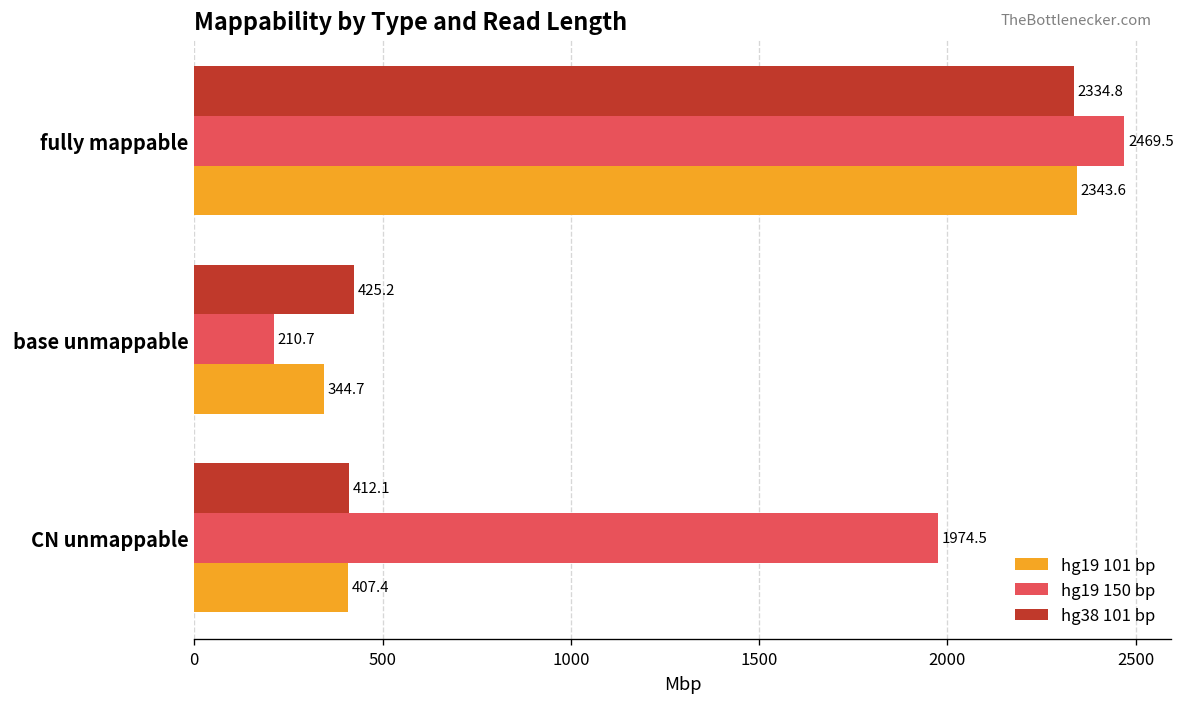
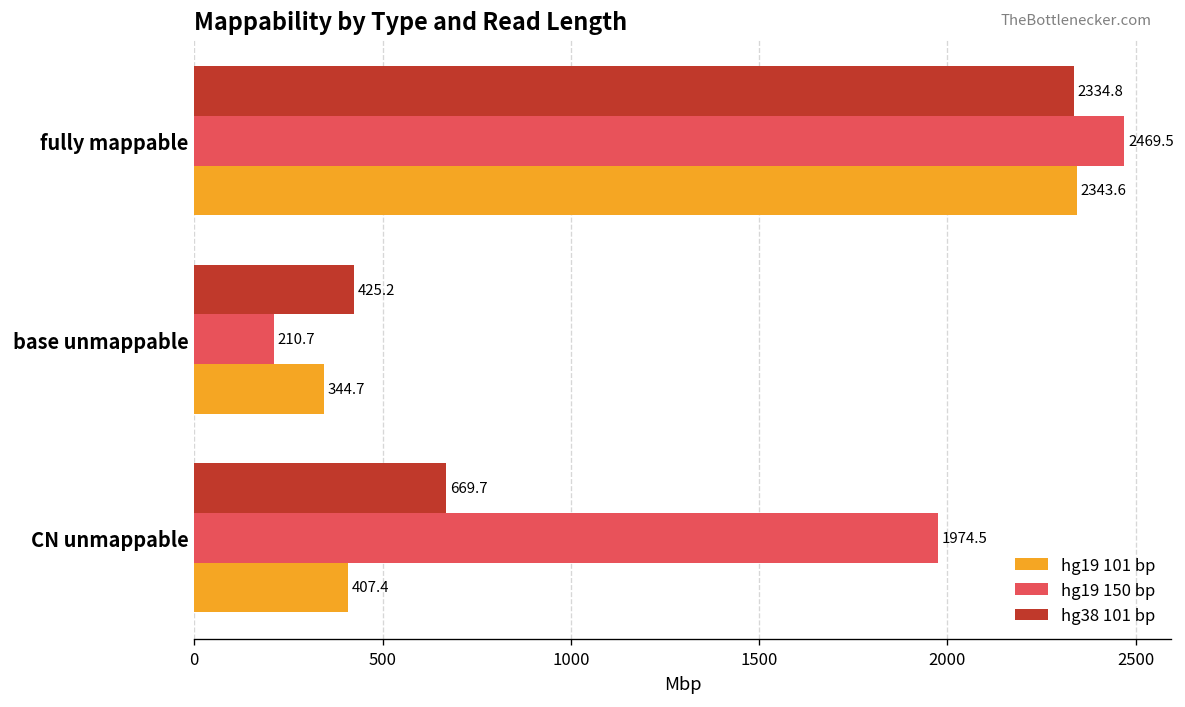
hg38 101 bp, CN unmappable: 412.1 -> 669.7
